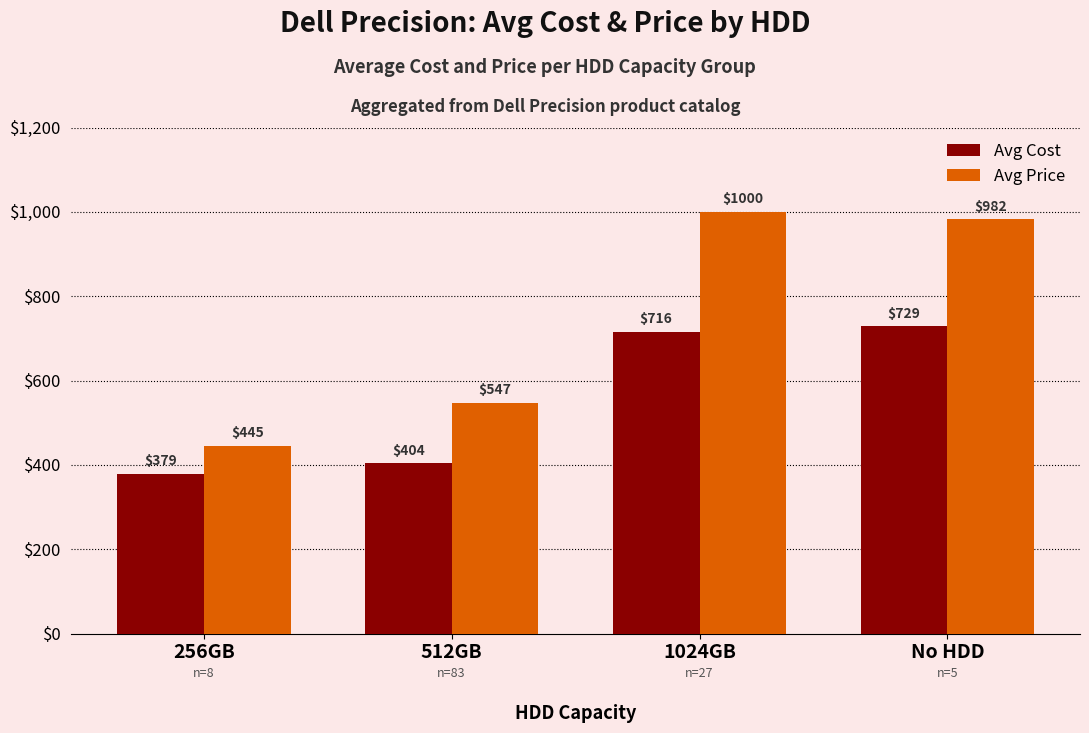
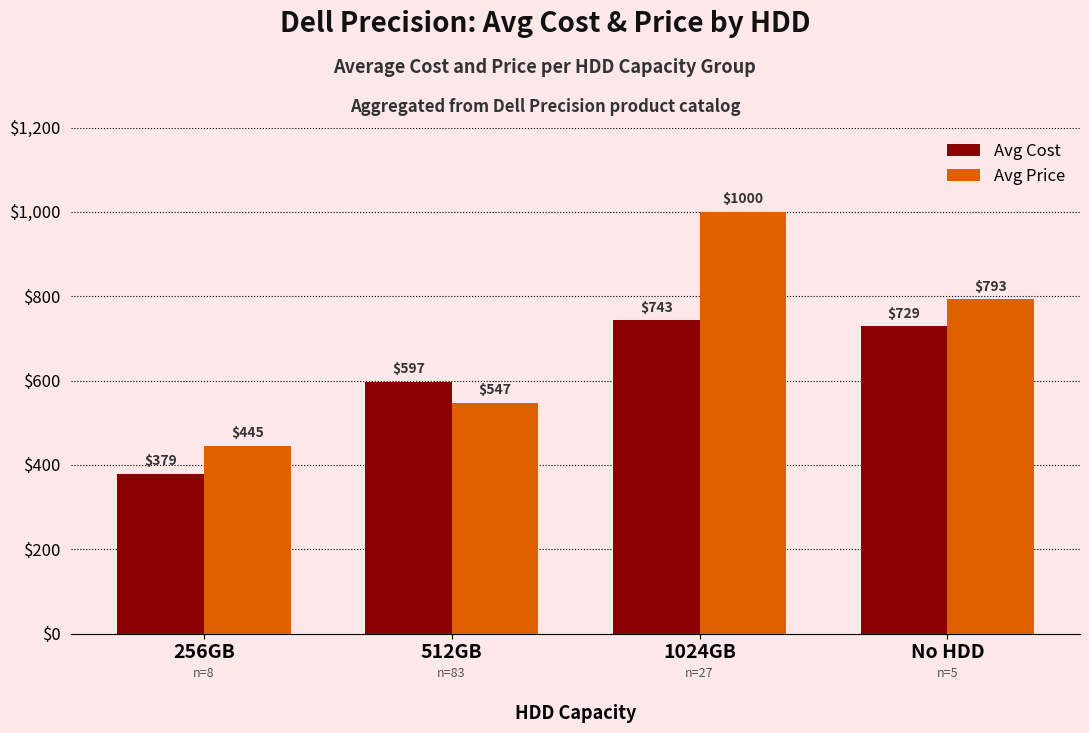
Avg Cost, 512GB: $404 -> $597
Avg Cost, 1024GB: $716 -> $743
Avg Price, No HDD: $982 -> $793
